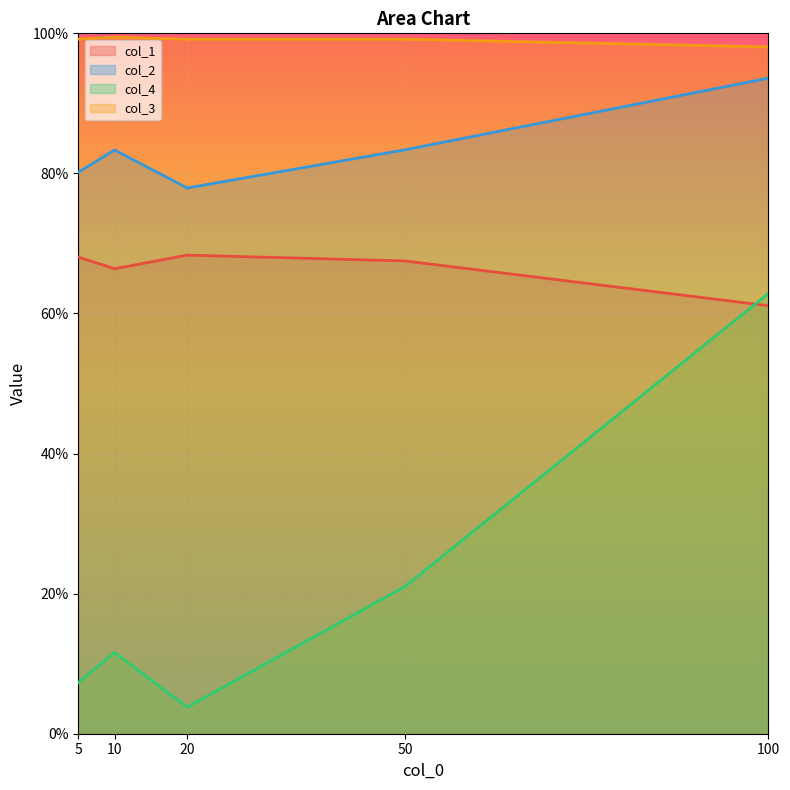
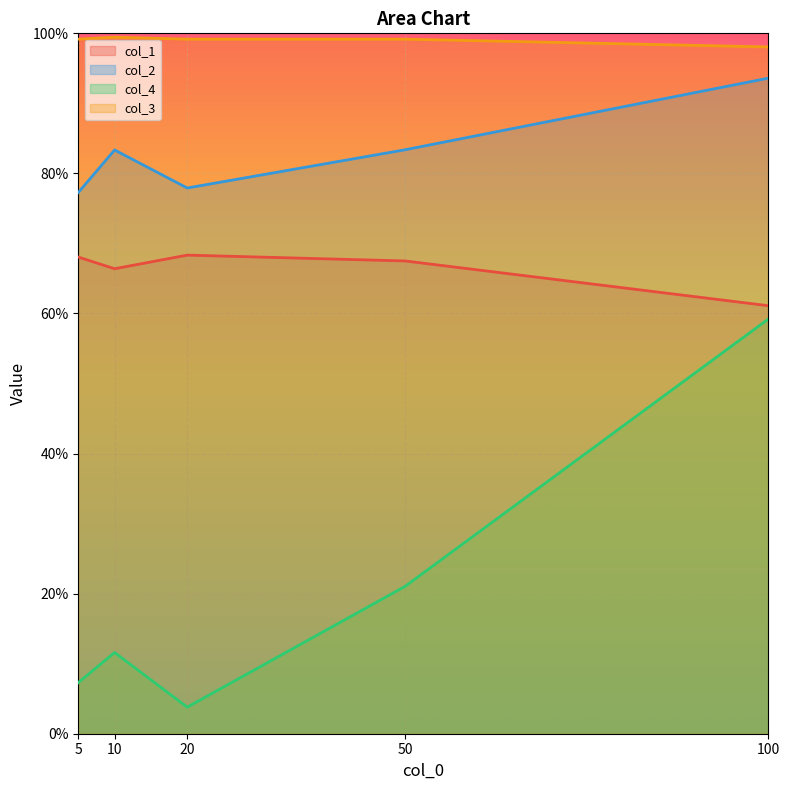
col_2, 5: 80% -> 77%
col_4, 100: 63% -> 59%
